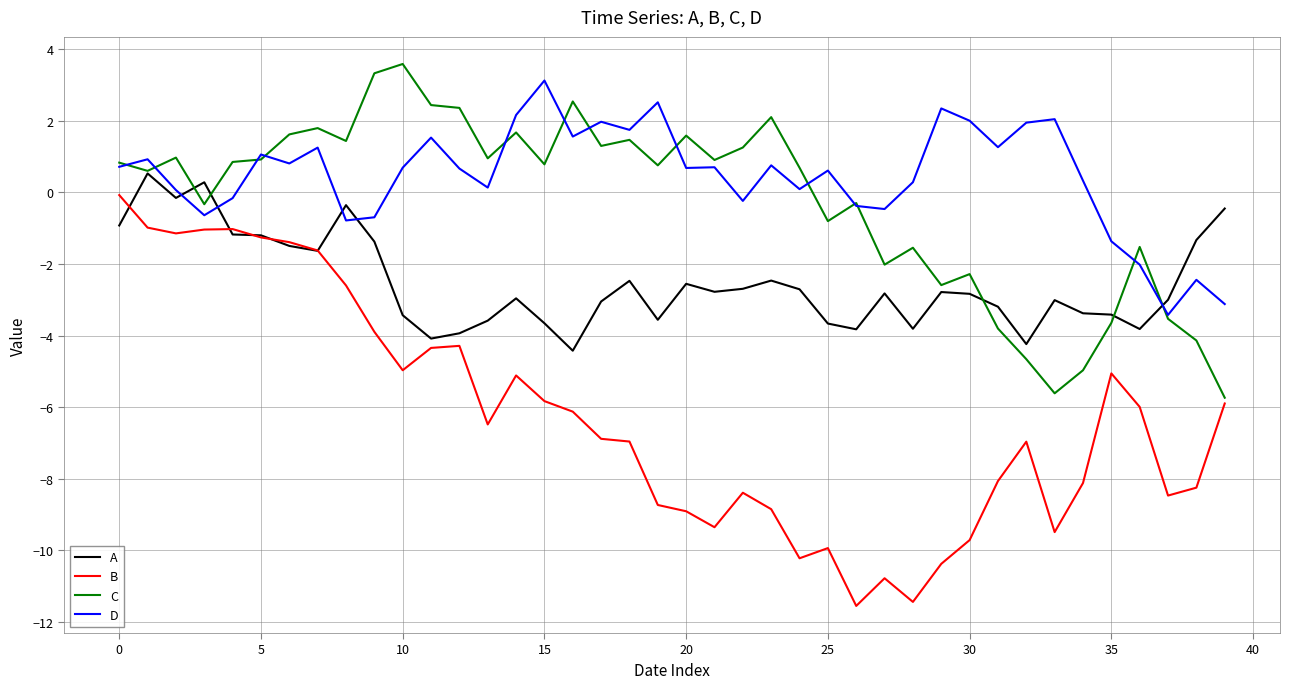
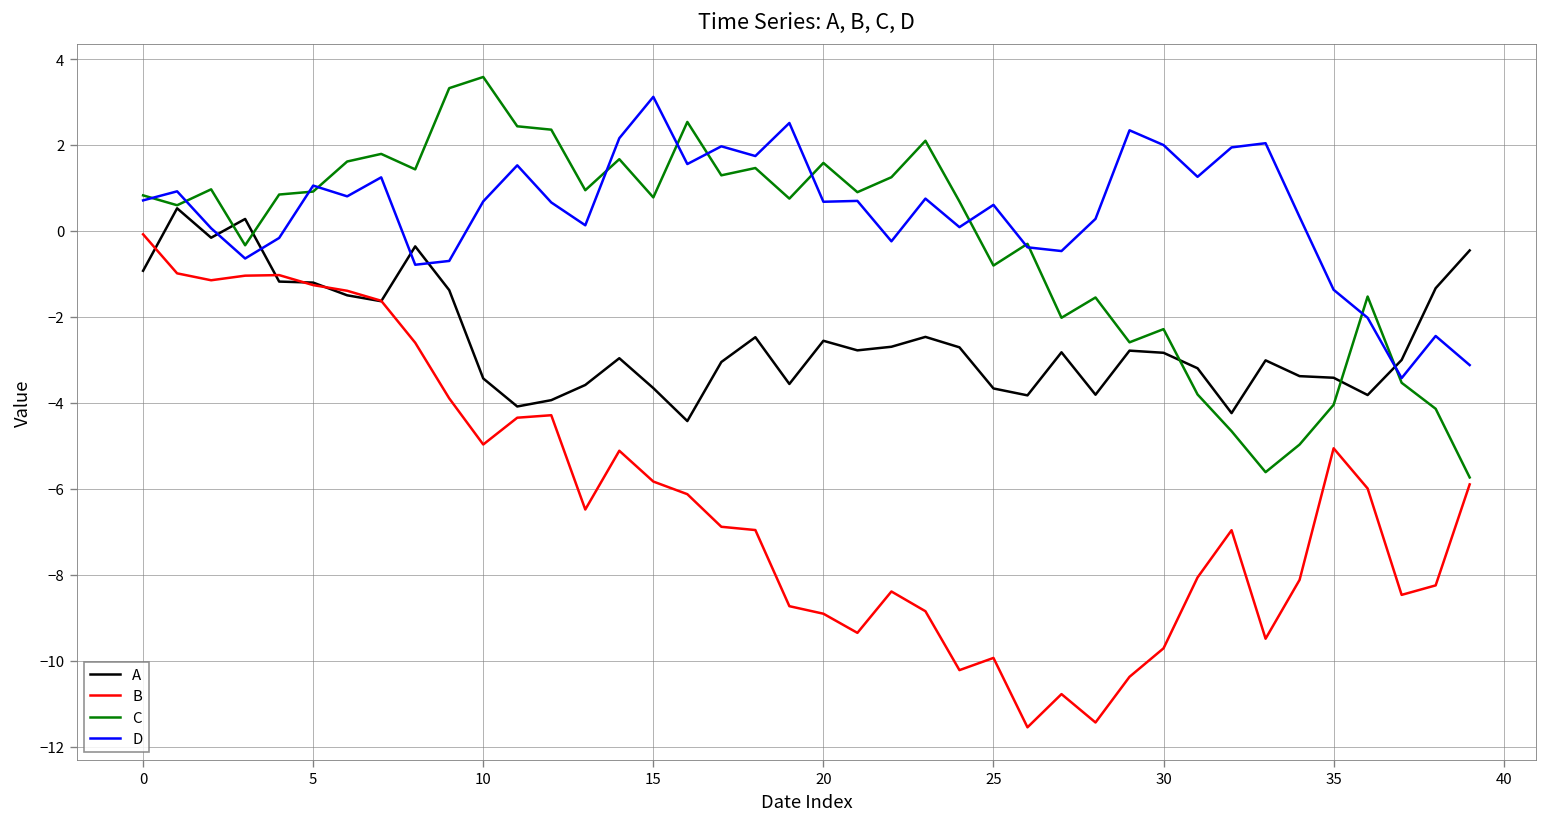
C, 35: -3.6 -> -4.0
